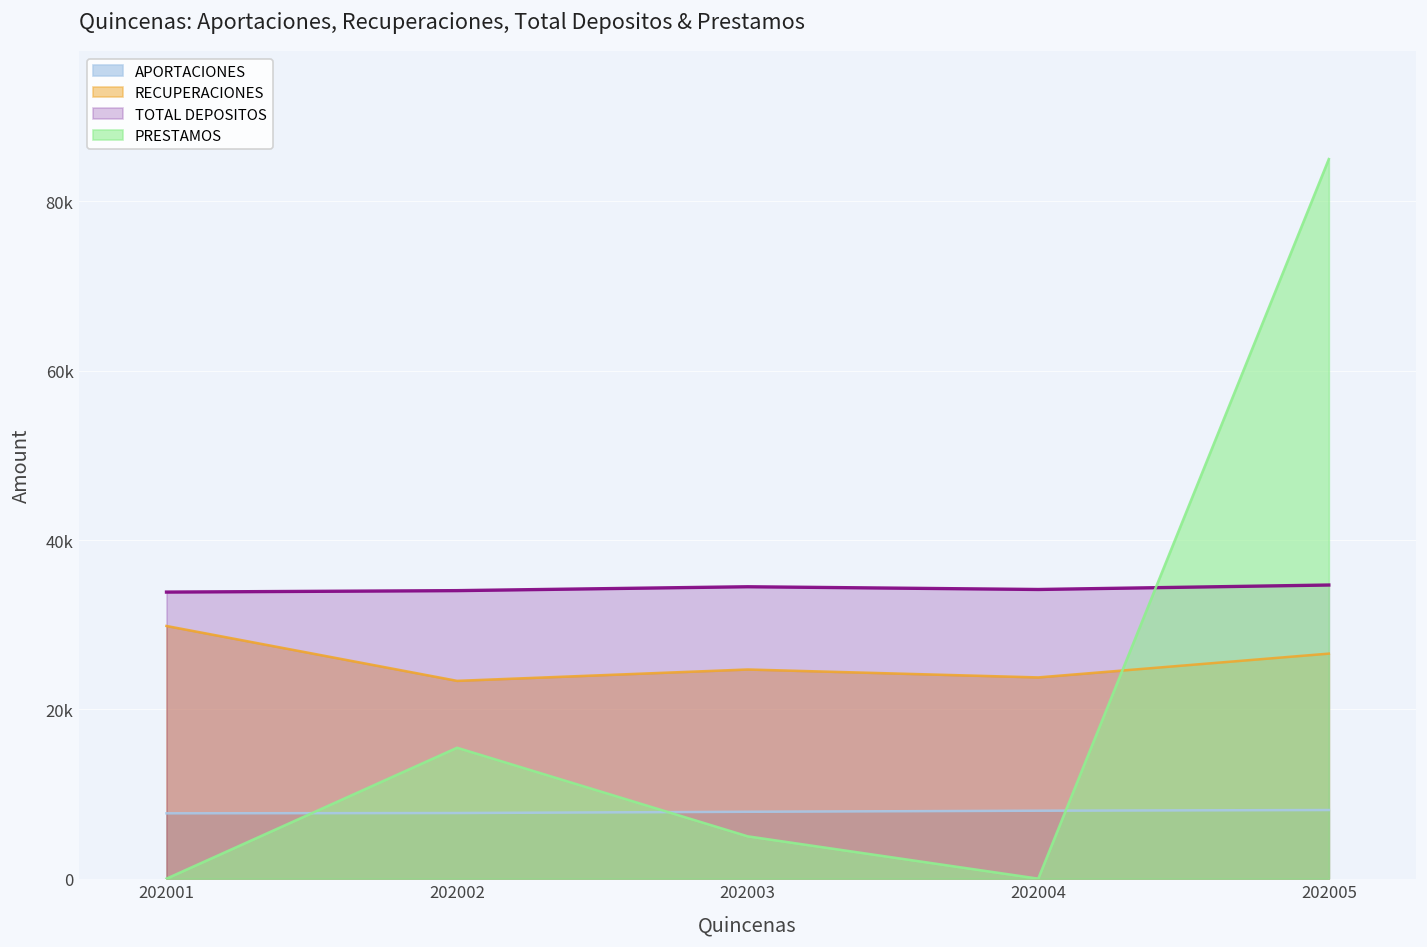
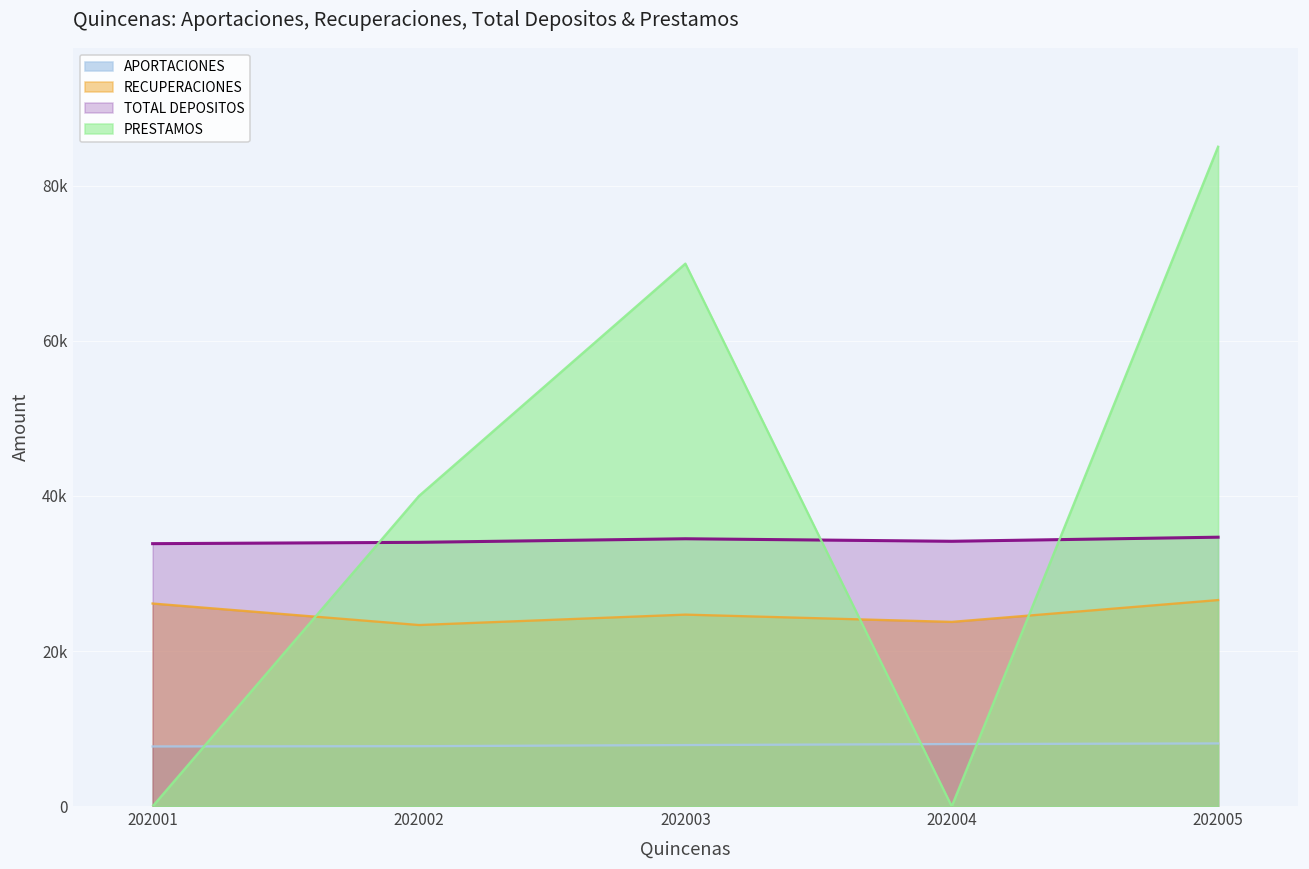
RECUPERACIONES, 202001: 30000 -> 26000
PRESTAMOS, 202002: 15000 -> 40000
PRESTAMOS, 202003: 5000 -> 70000
